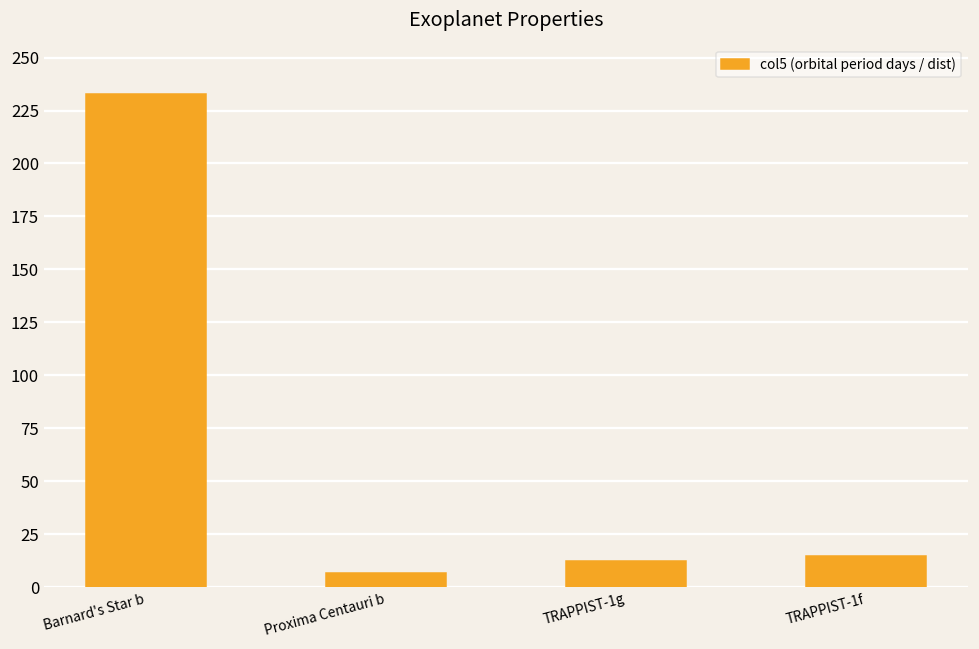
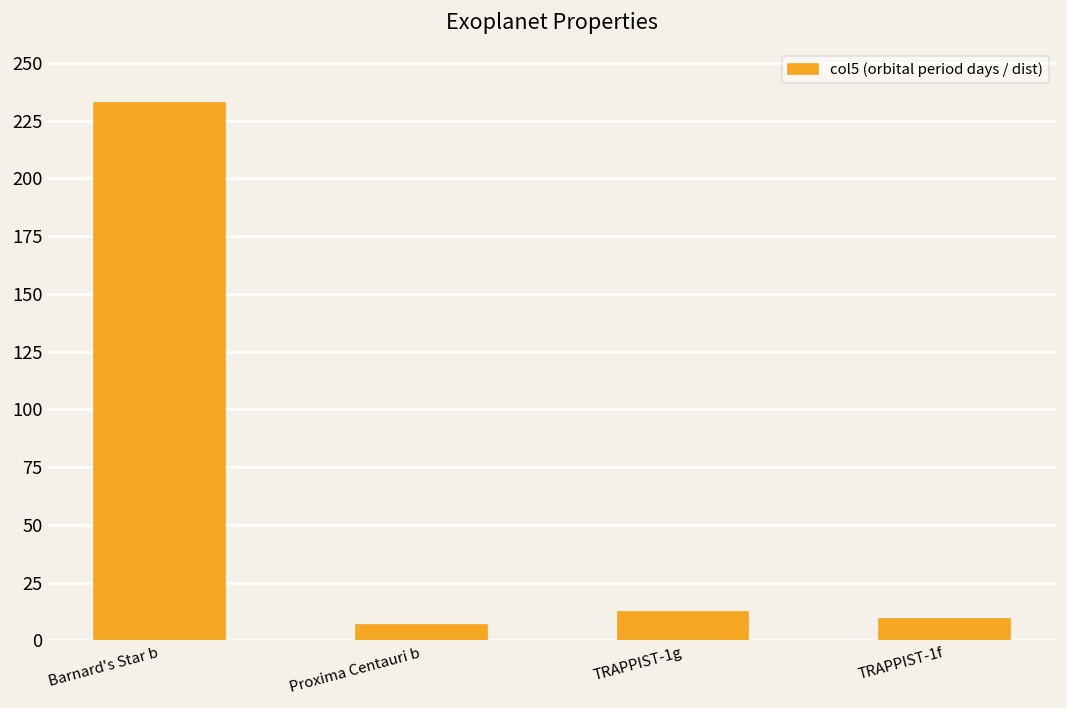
TRAPPIST-1f: 15 -> 9
